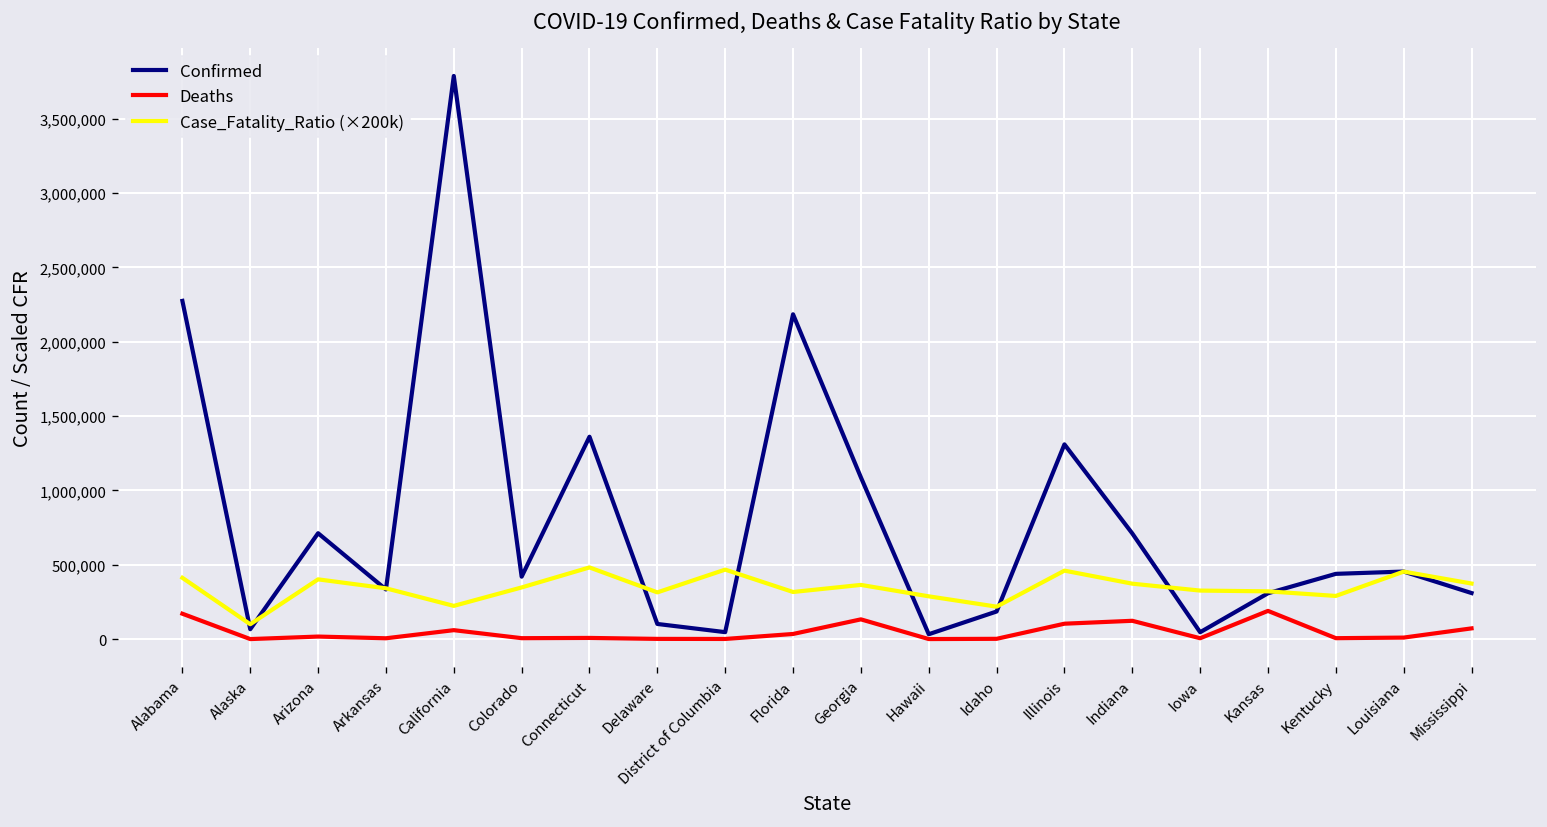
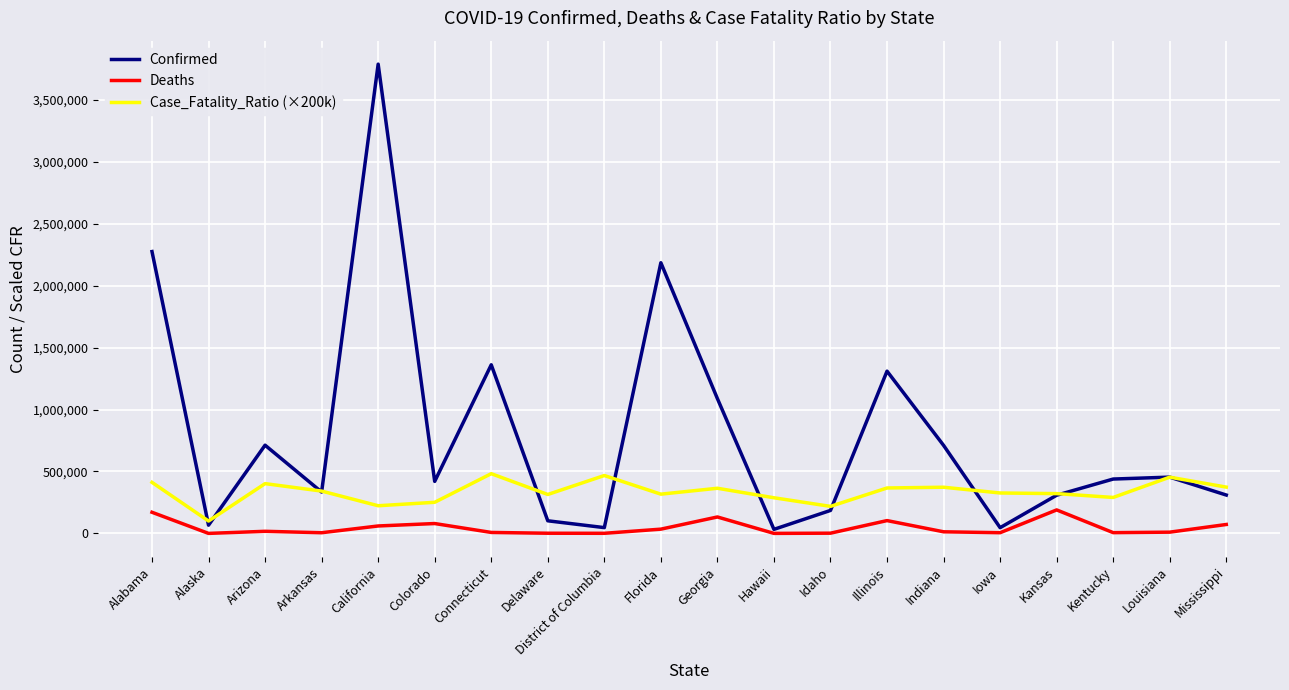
Deaths, Colorado: 10,000 -> 80,000
Case_Fatality_Ratio (×200k), Colorado: 350,000 -> 250,000
Case_Fatality_Ratio (×200k), Illinois: 460,000 -> 370,000
Deaths, Indiana: 120,000 -> 10,000
